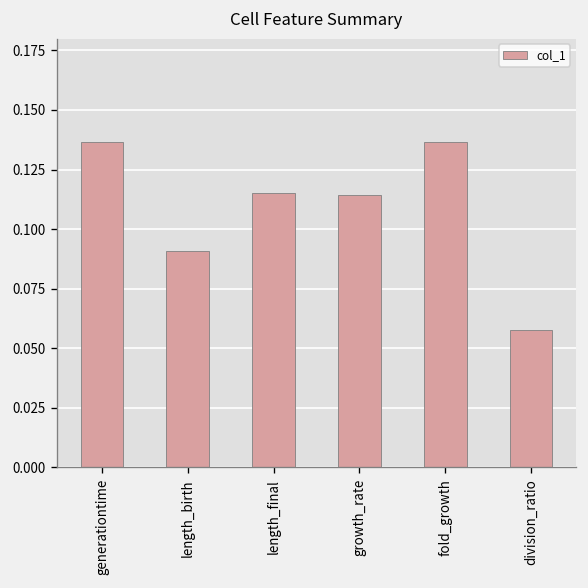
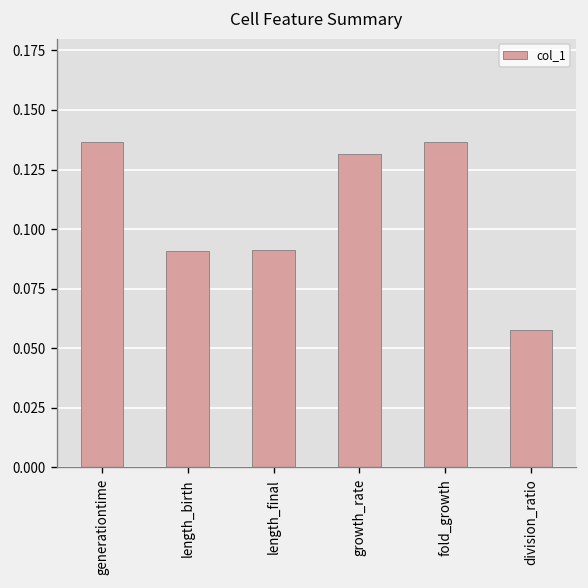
length_final: 0.115 -> 0.091
growth_rate: 0.114 -> 0.131
